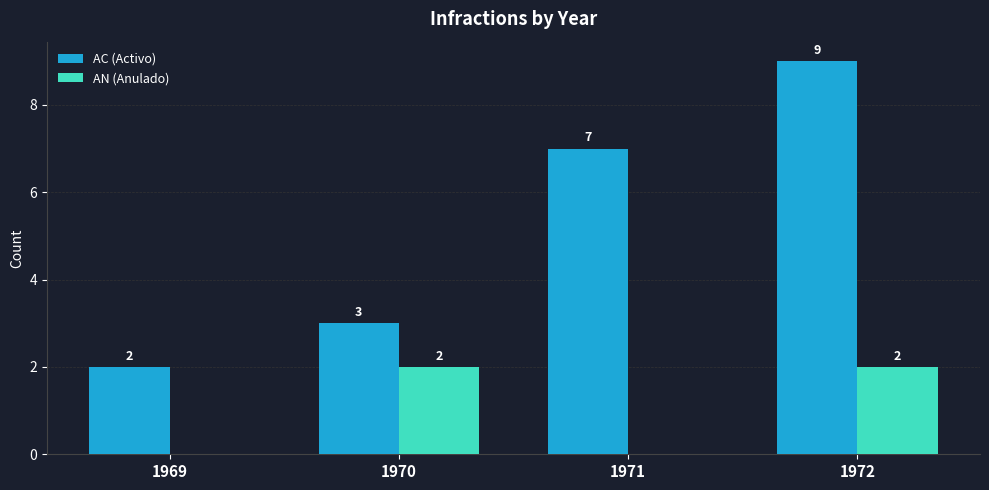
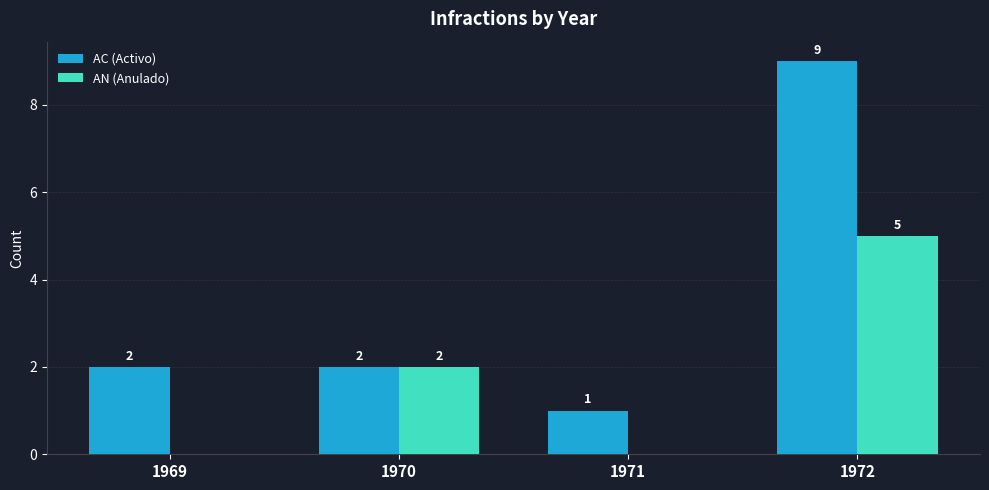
AC (Activo), 1970: 3 -> 2
AC (Activo), 1971: 7 -> 1
AN (Anulado), 1972: 2 -> 5
